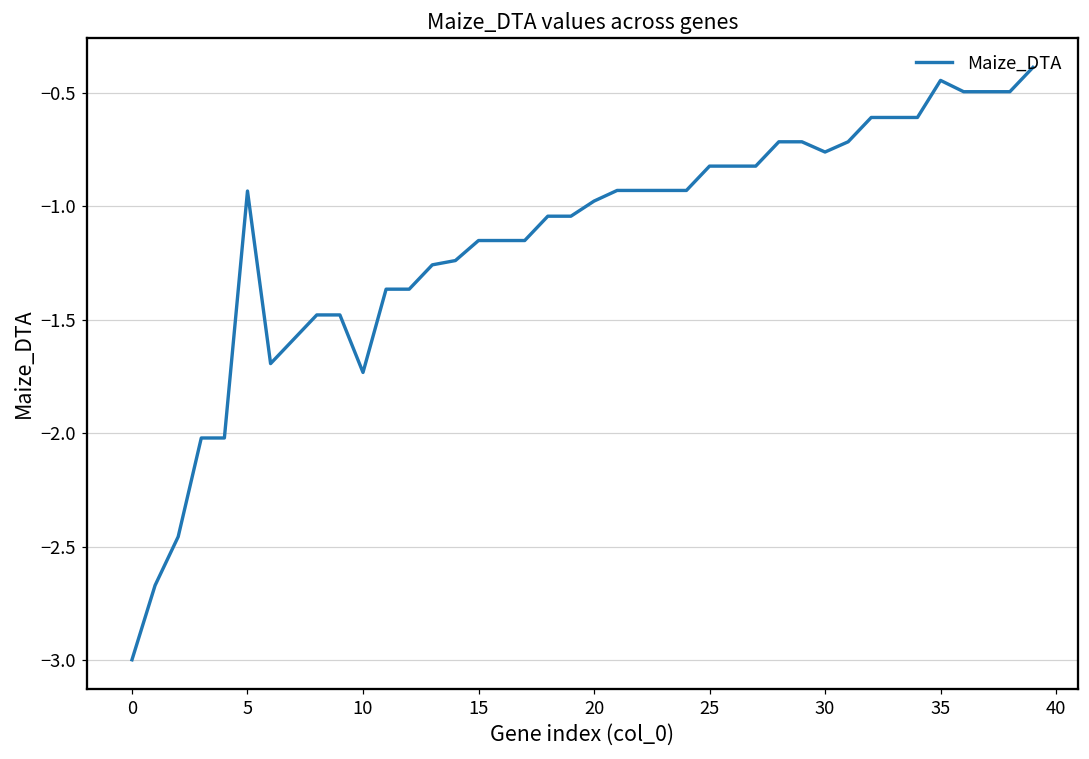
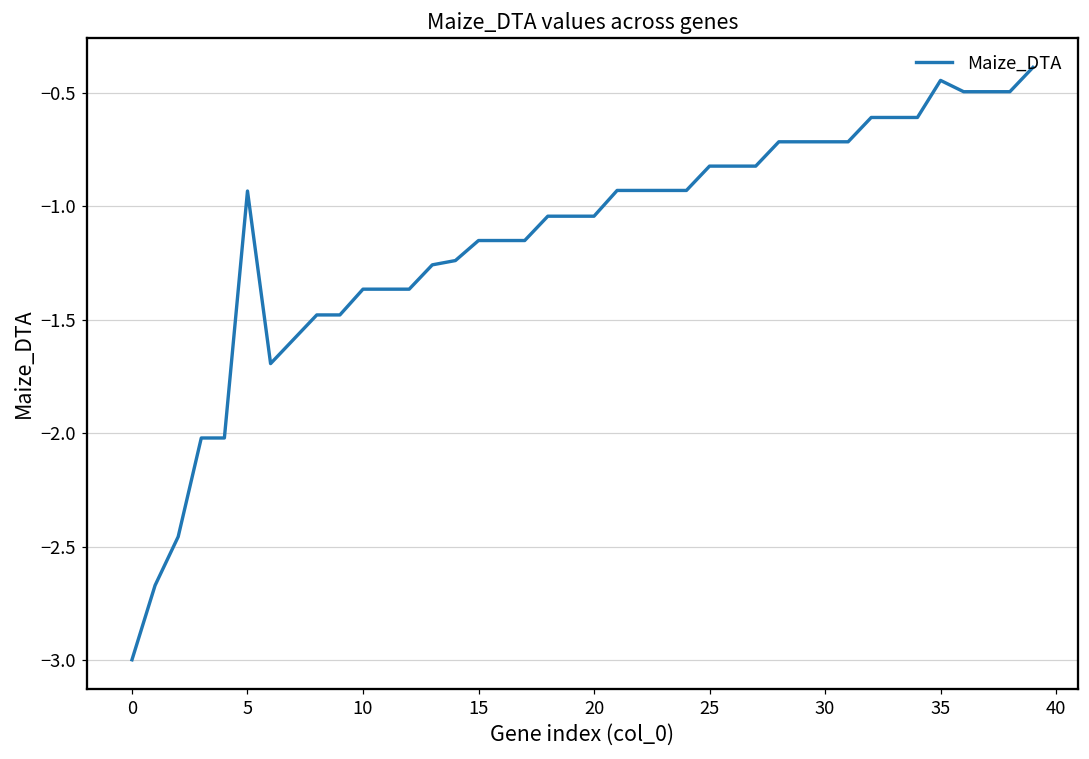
10: -1.73 -> -1.37
20: -0.98 -> -1.04
30: -0.76 -> -0.72
